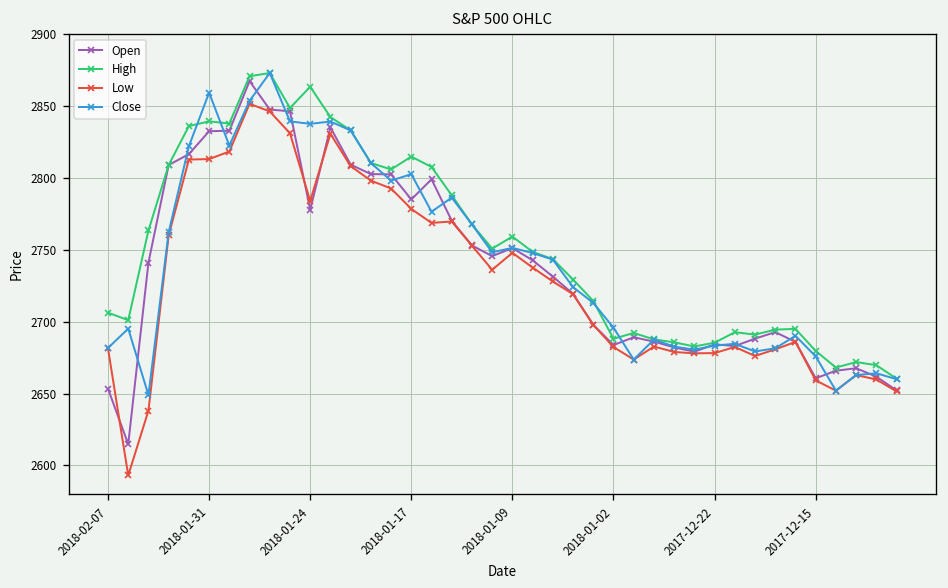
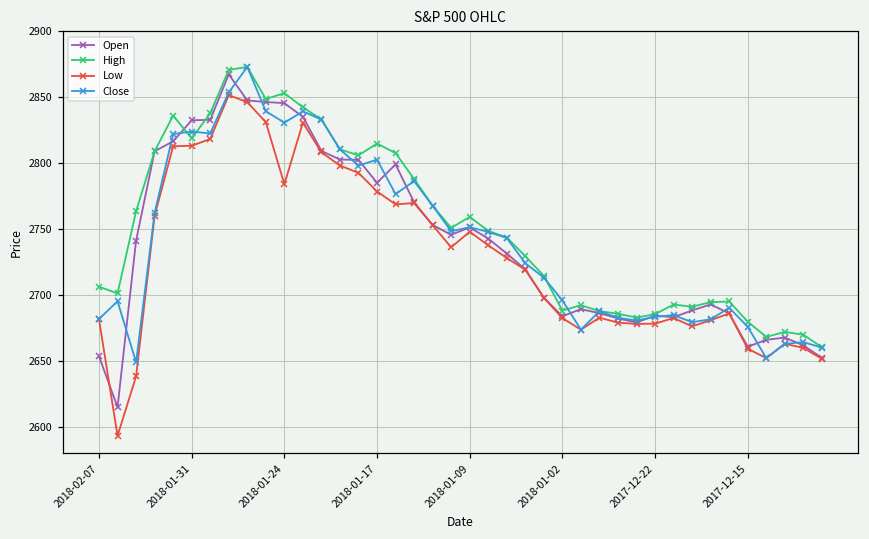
High, 2018-01-31: 2839 -> 2819
Close, 2018-01-31: 2859 -> 2824
Open, 2018-01-24: 2778 -> 2845
High, 2018-01-24: 2863 -> 2853
Close, 2018-01-24: 2838 -> 2831
